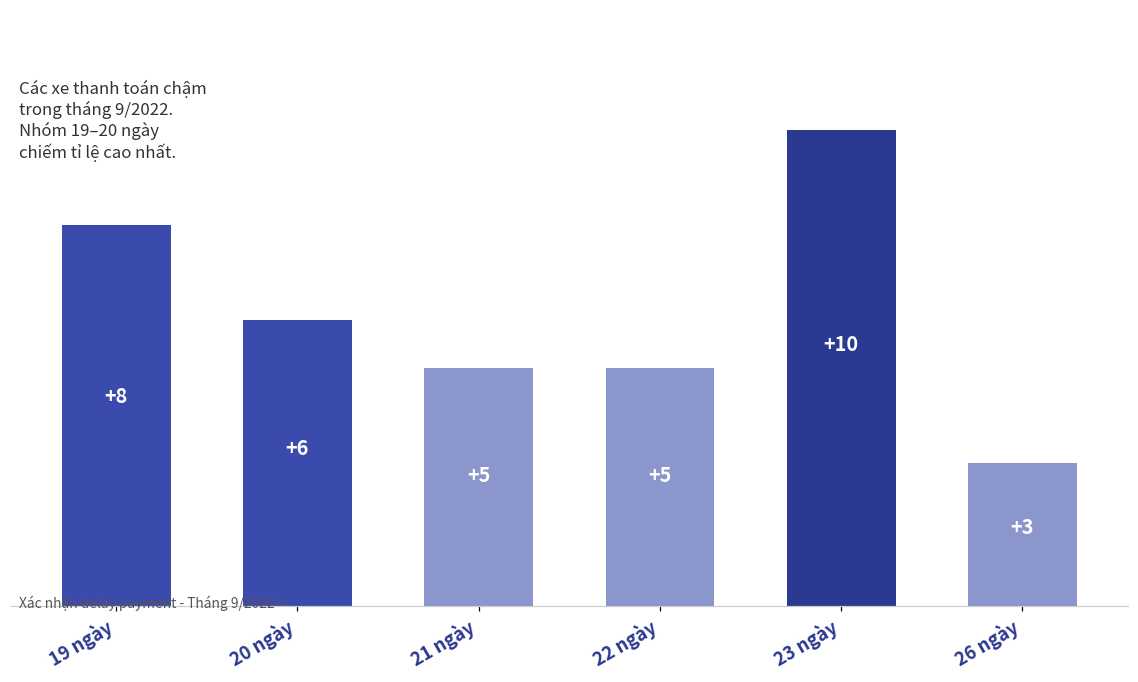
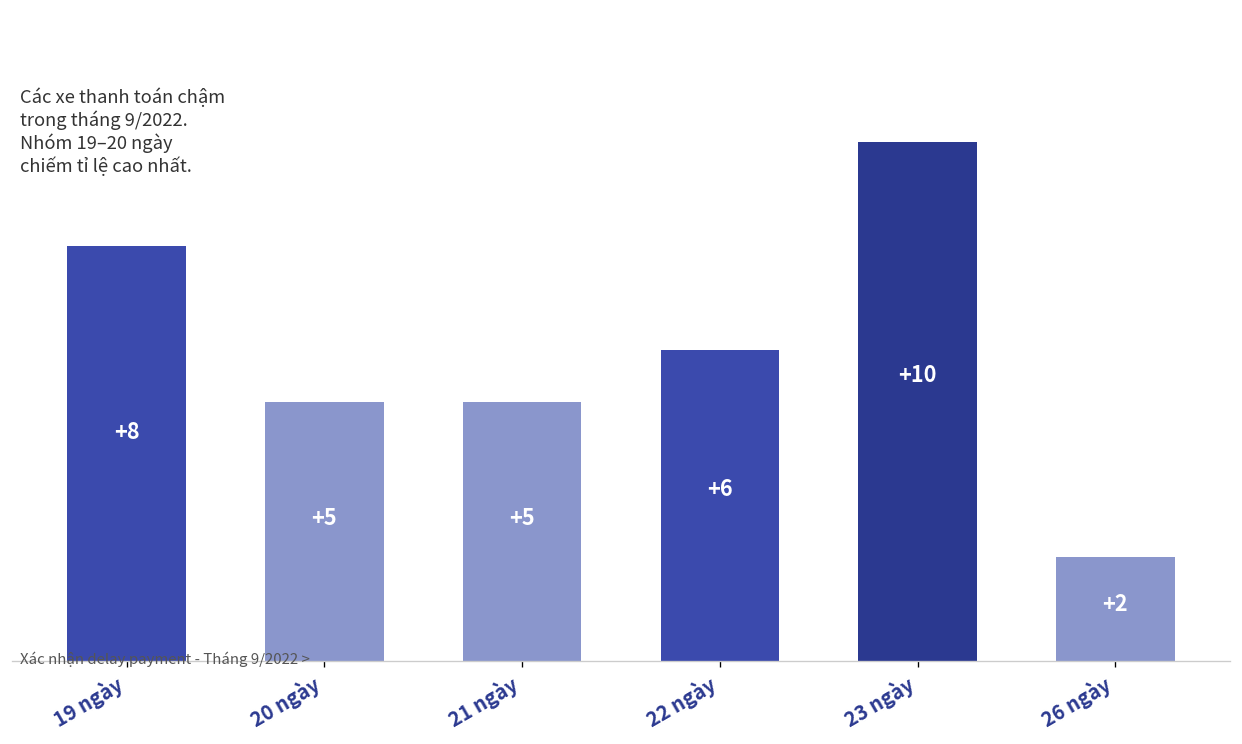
20 ngày: +6 -> +5
22 ngày: +5 -> +6
26 ngày: +3 -> +2
